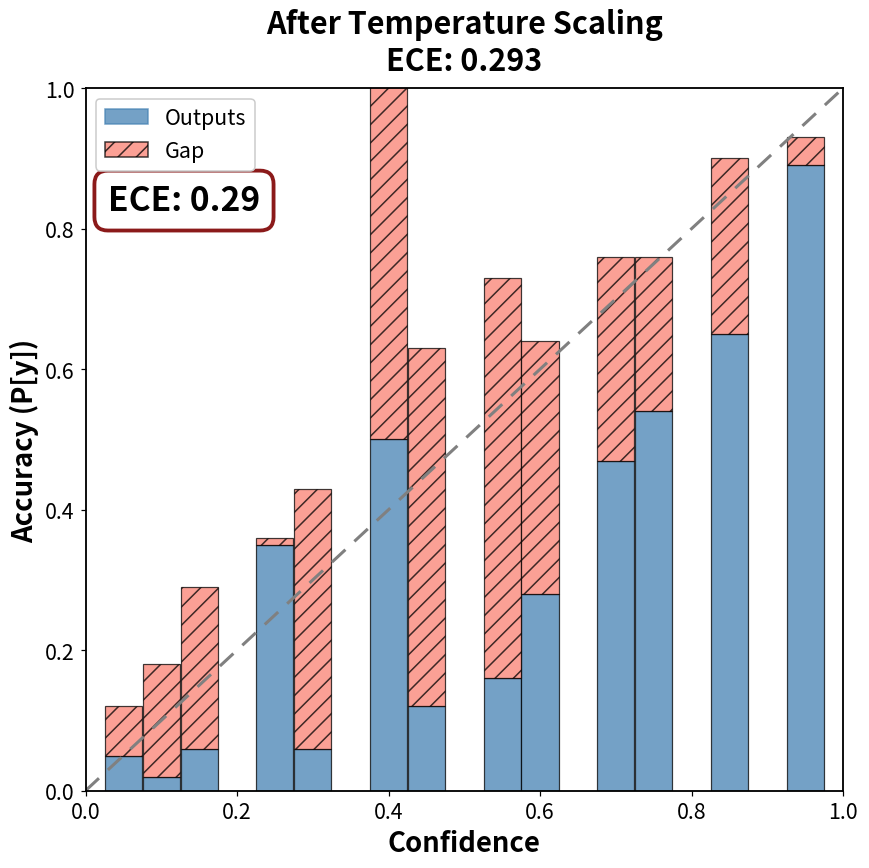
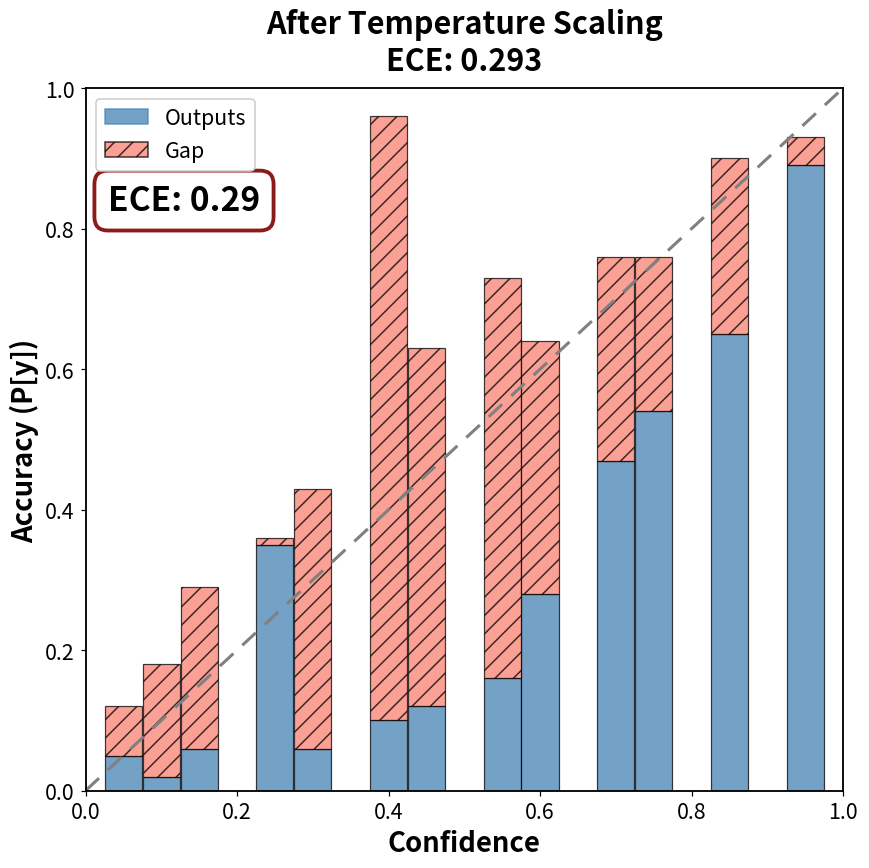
Outputs, 0.4: 0.5 -> 0.1
